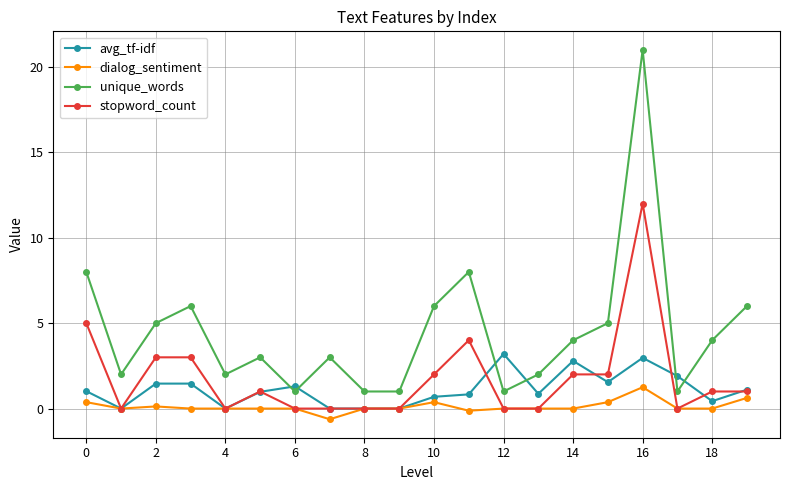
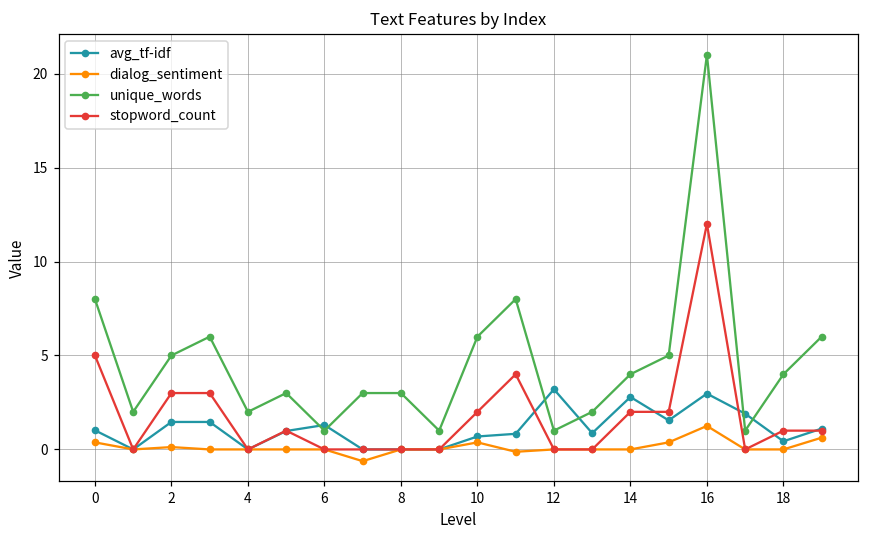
unique_words, 8: 1 -> 3
